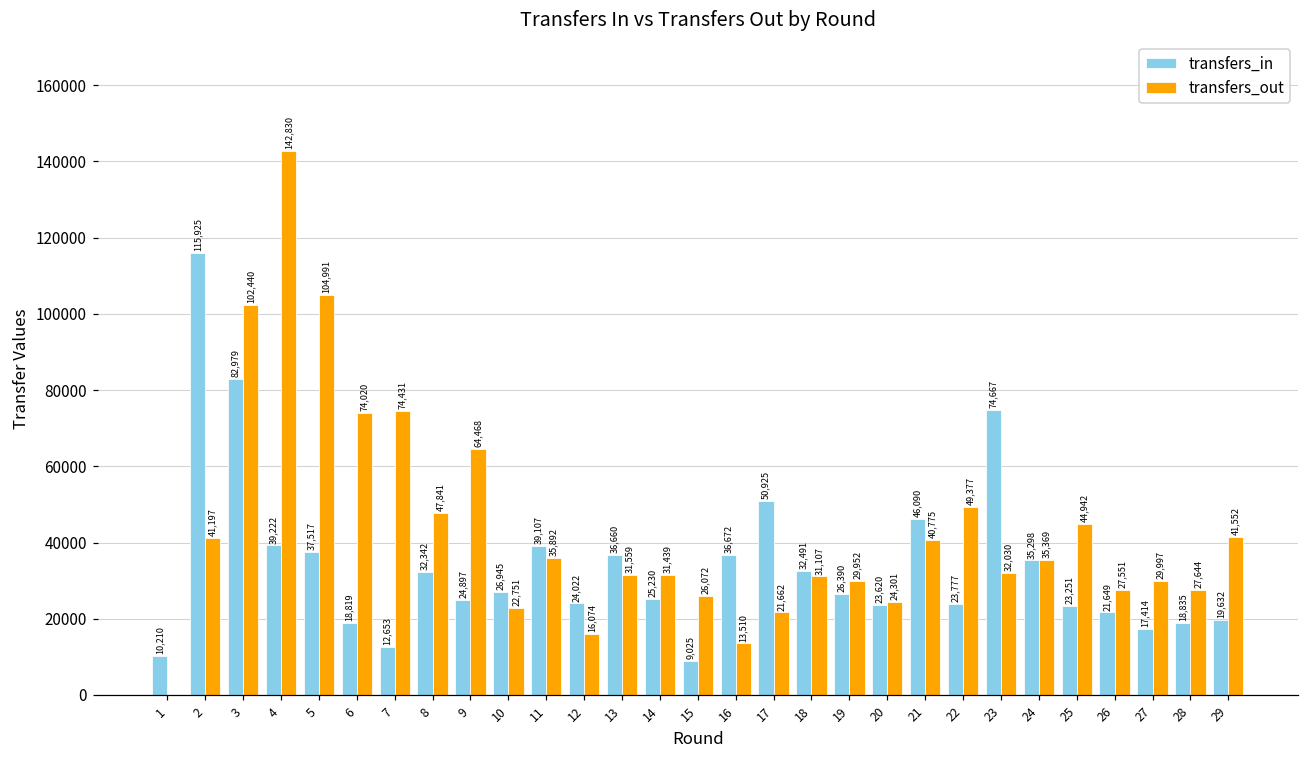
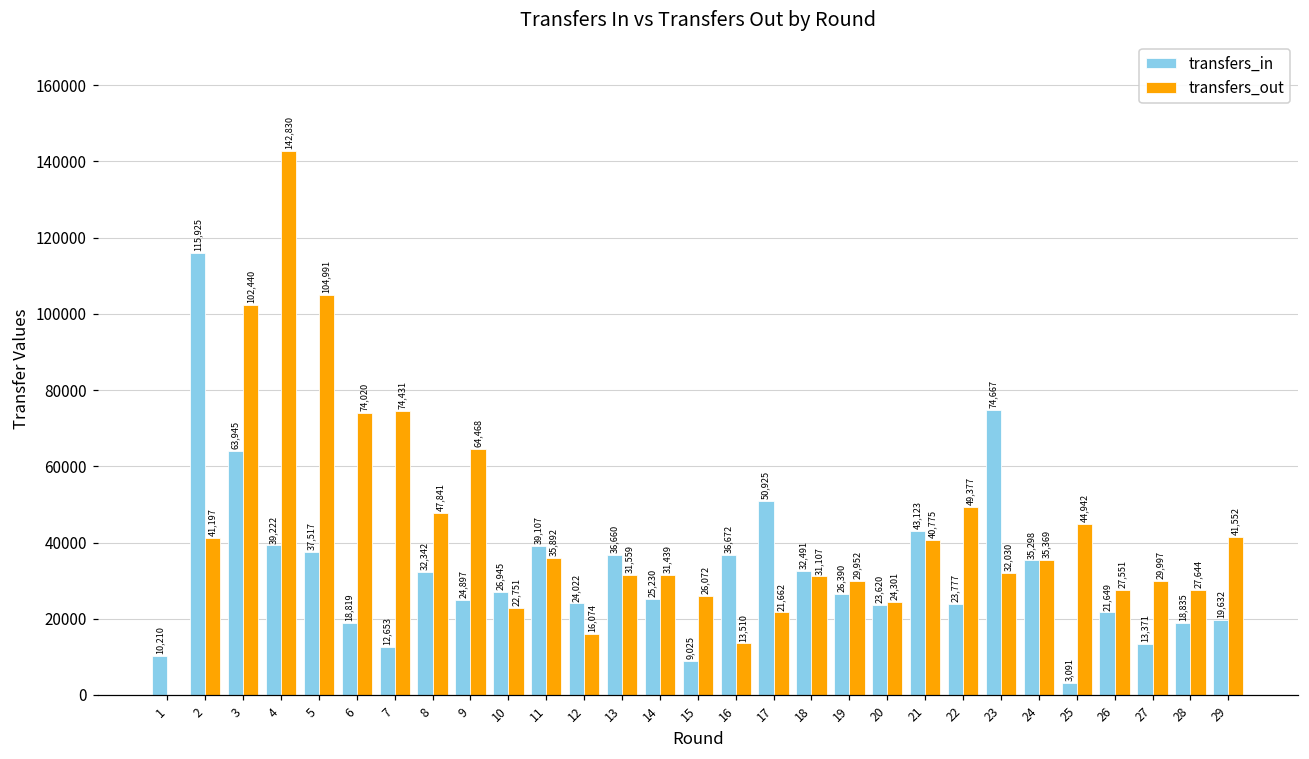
transfers_in, 3: 82,979 -> 63,945
transfers_in, 21: 46,090 -> 43,123
transfers_in, 25: 23,251 -> 3,091
transfers_in, 27: 17,414 -> 13,371
